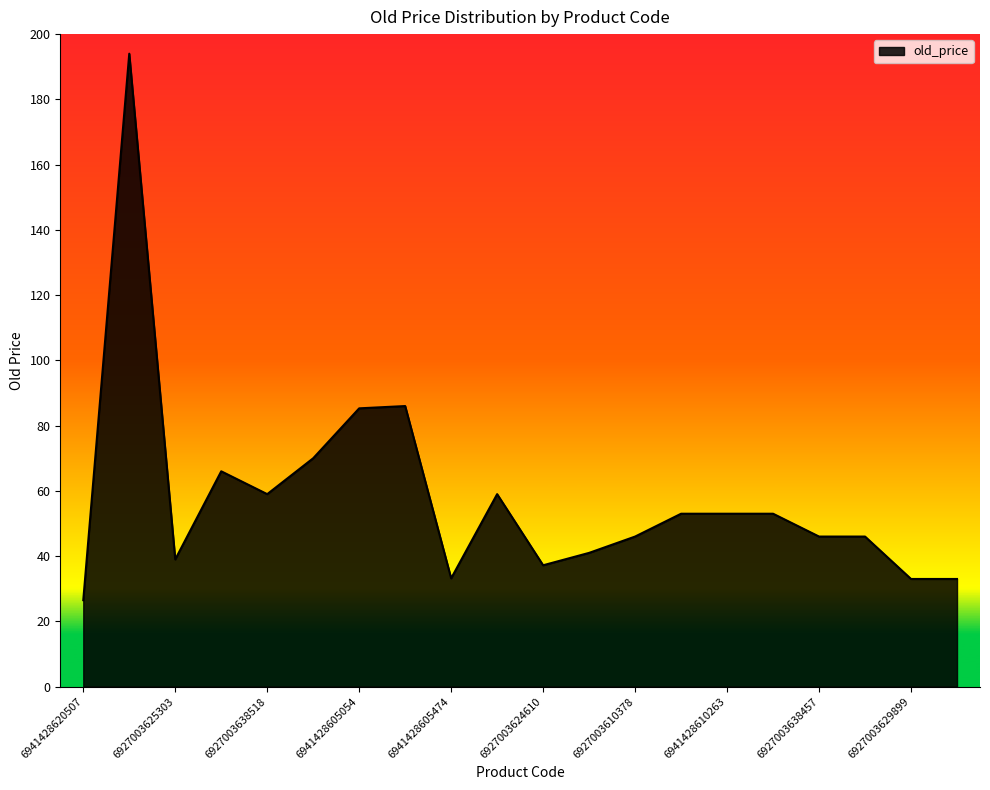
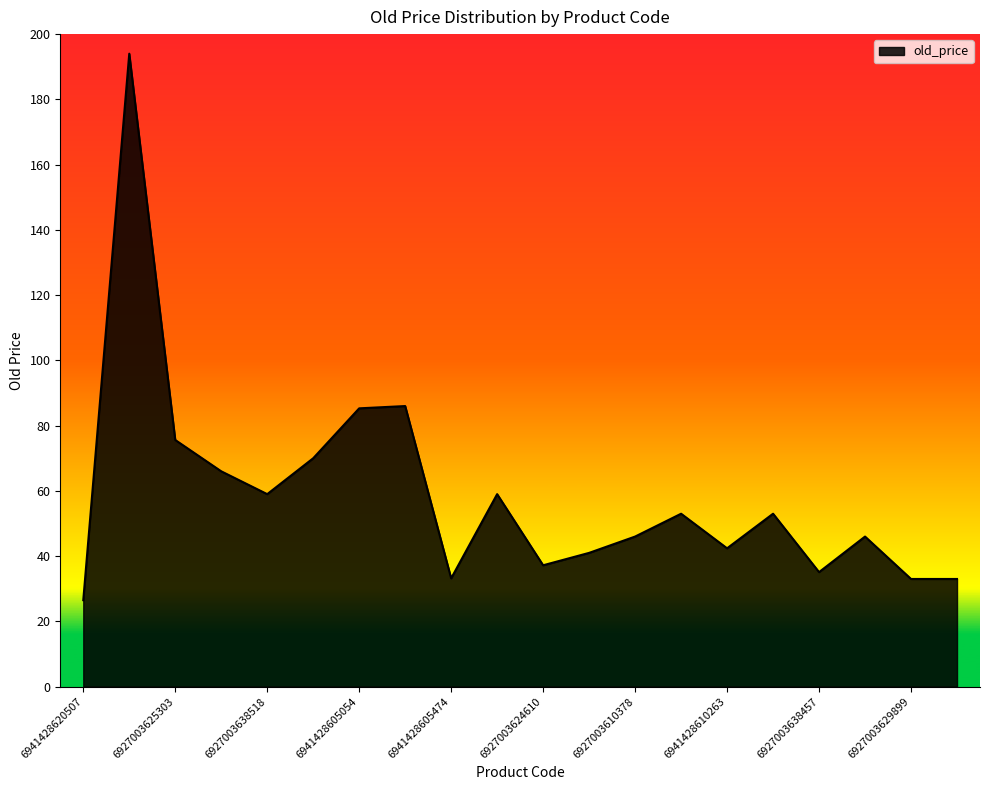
6927003625303: 39 -> 76
6941428610263: 53 -> 42
6927003638457: 46 -> 35
